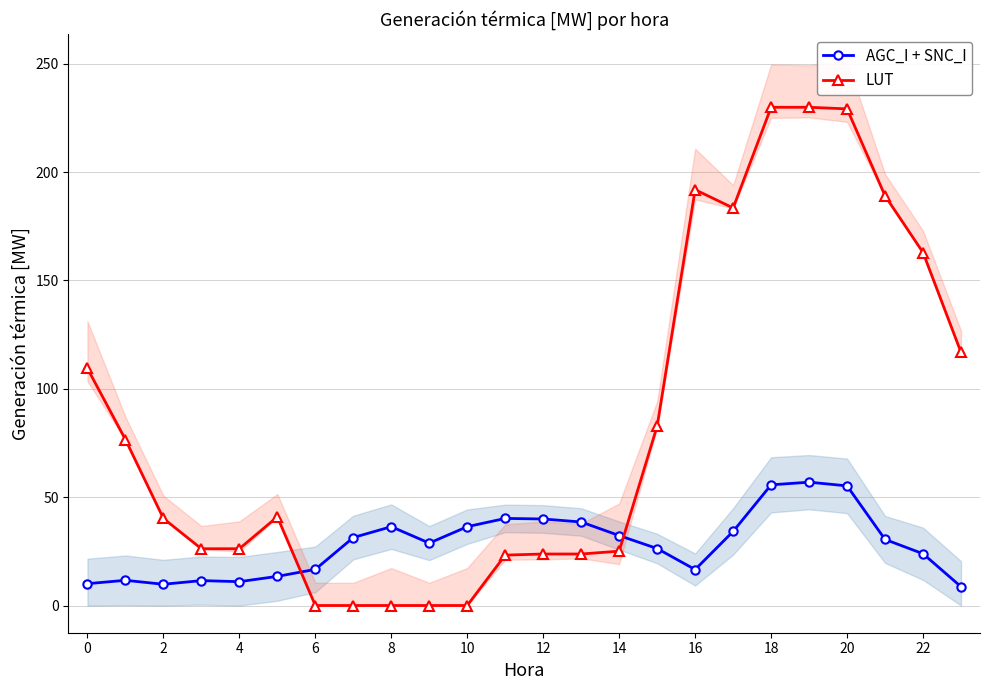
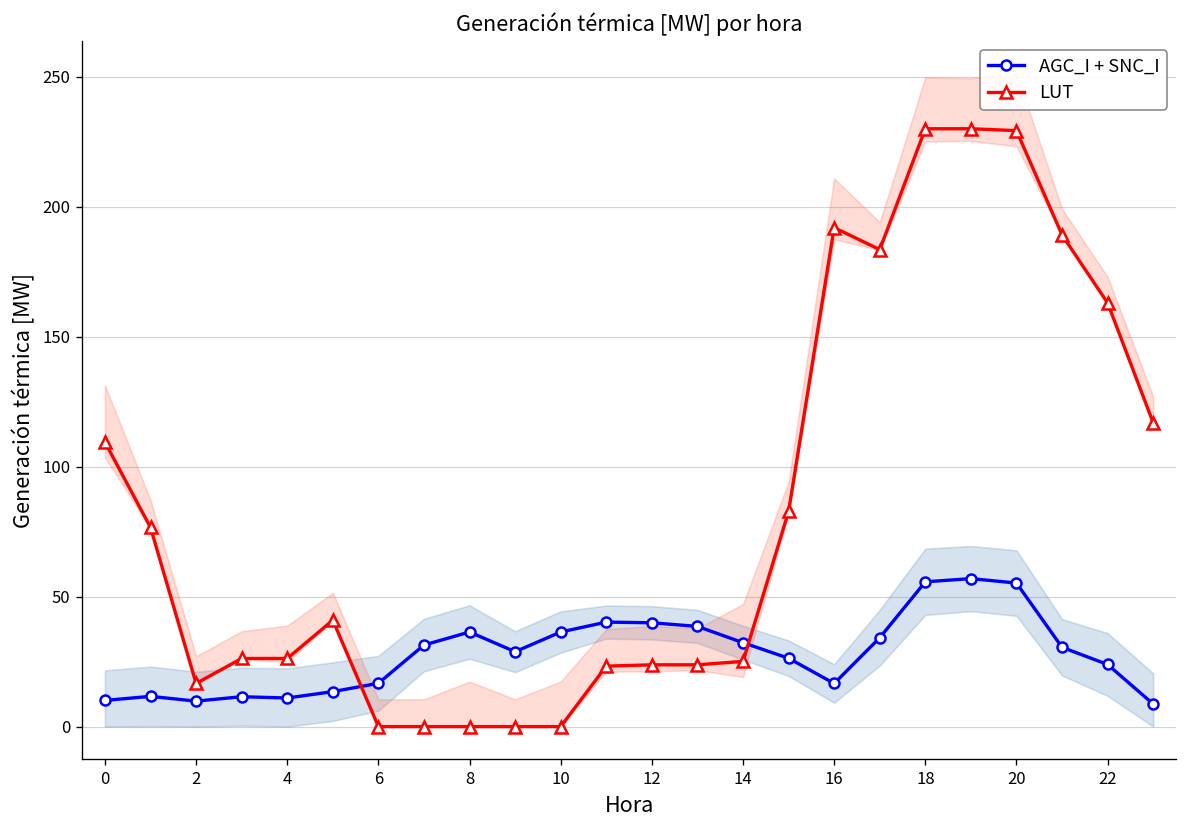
LUT, 2: 40 -> 17
